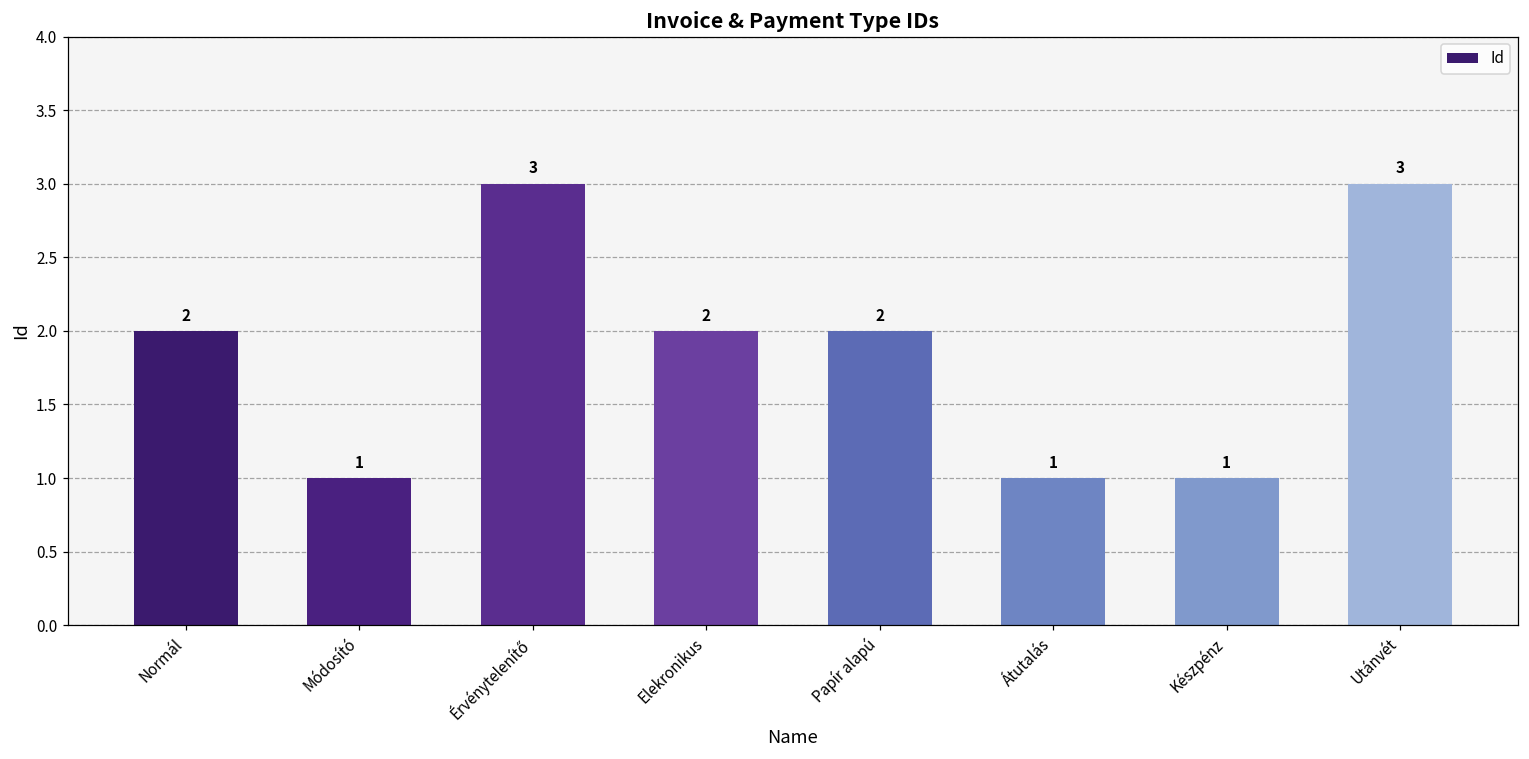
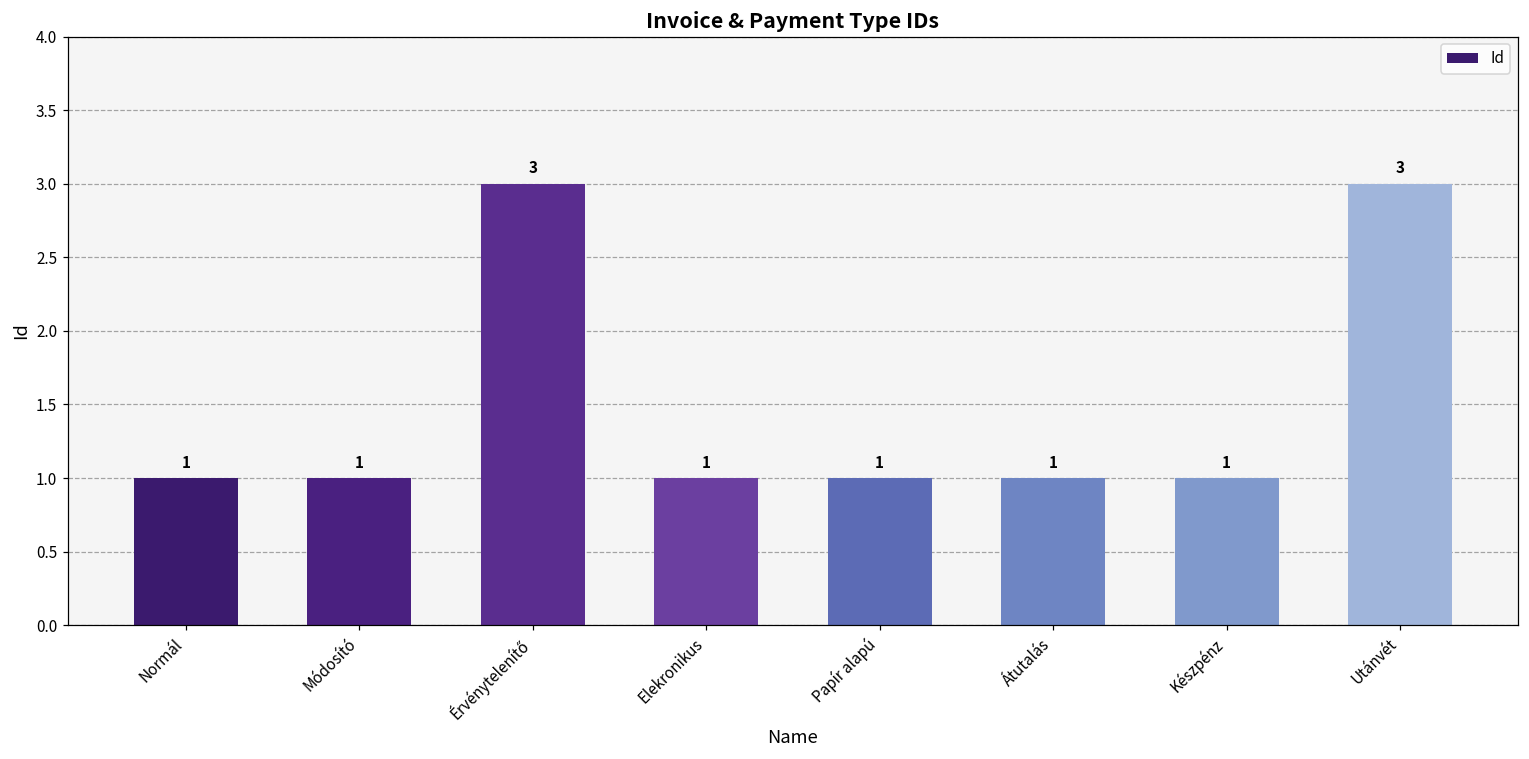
Normál: 2 -> 1
Elekronikus: 2 -> 1
Papír alapú: 2 -> 1
